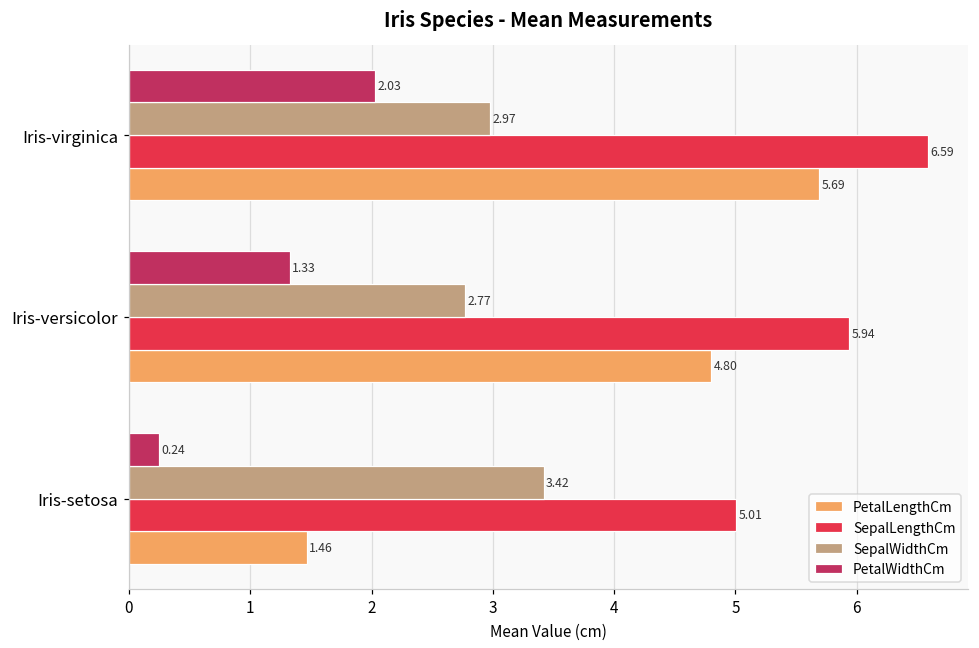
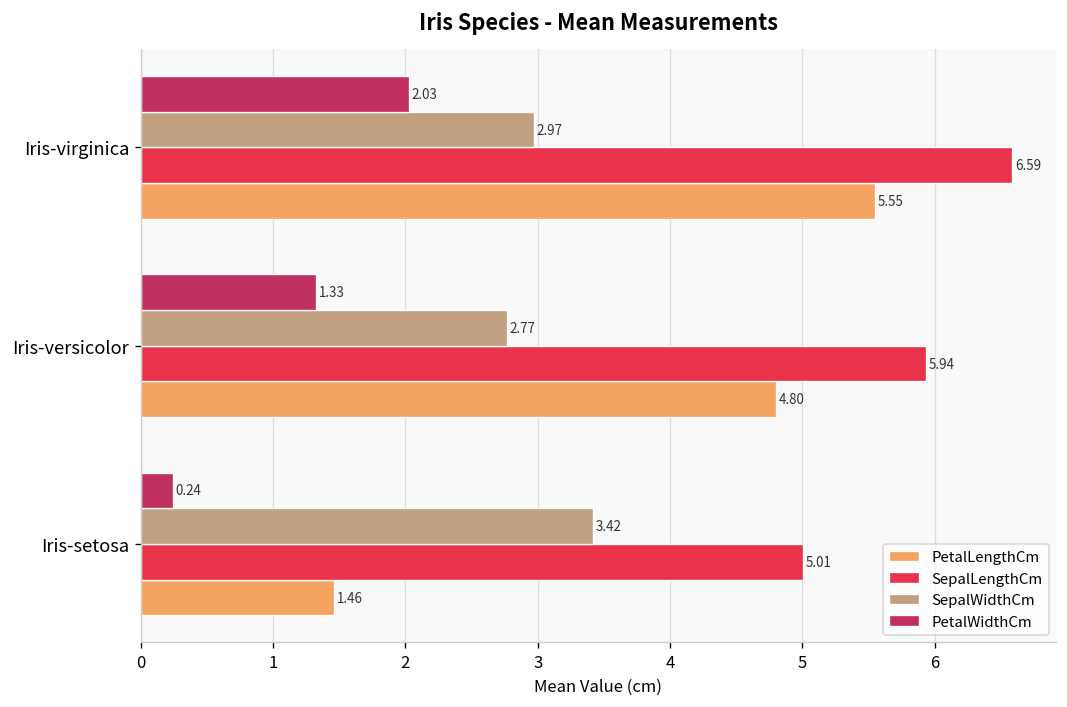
PetalLengthCm, Iris-virginica: 5.69 -> 5.55
